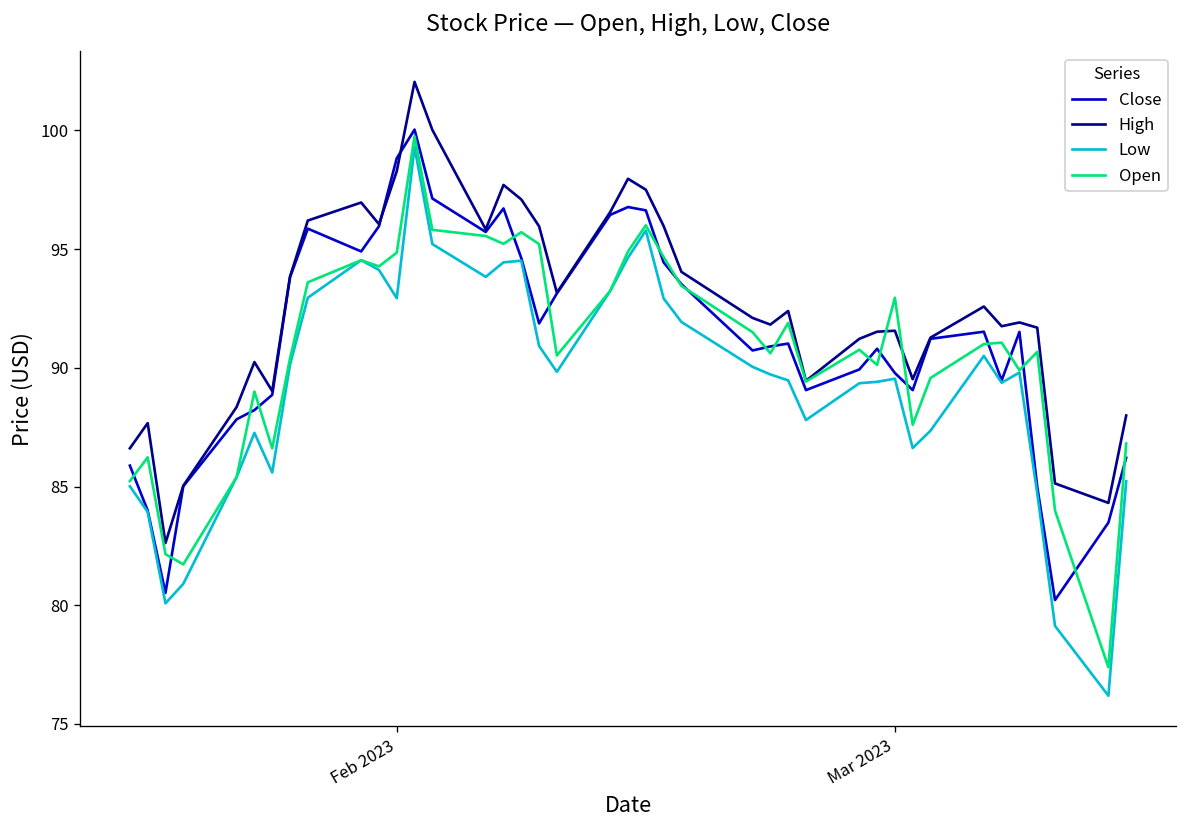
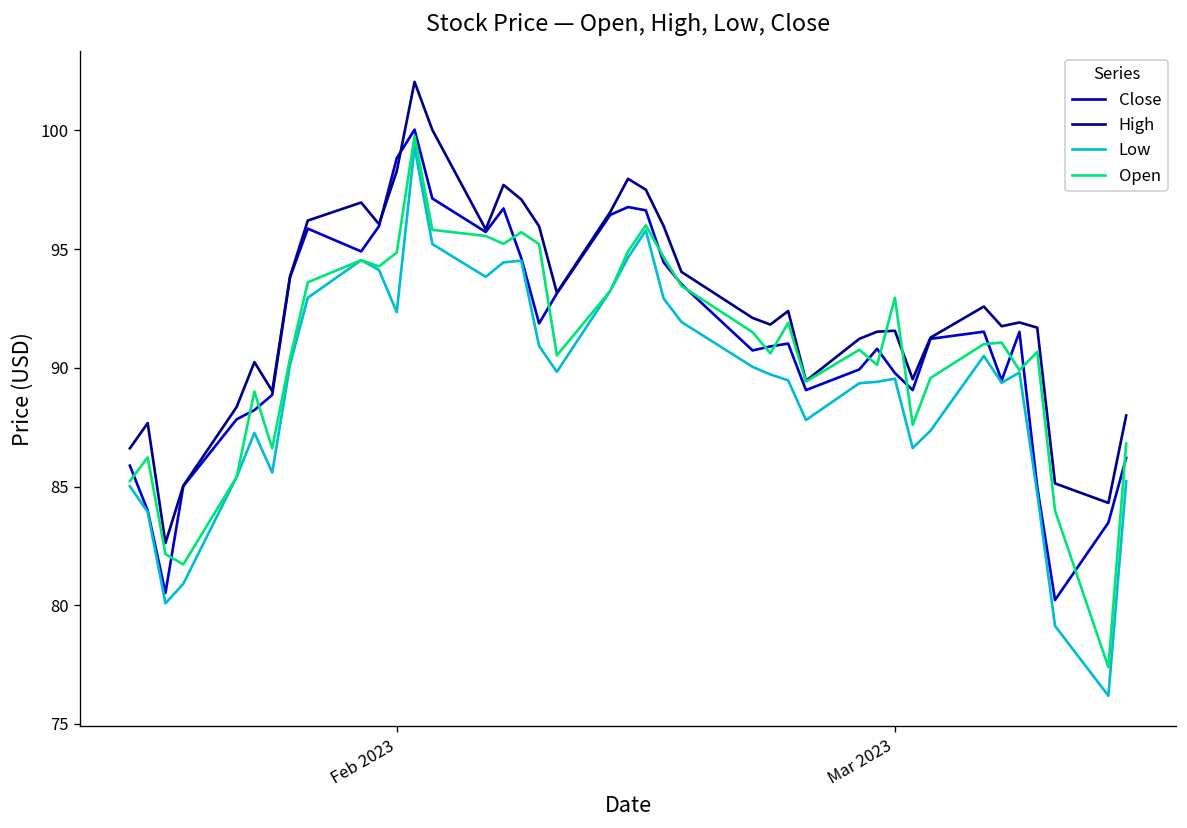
Low, Feb 2023: 92.9 -> 92.3
